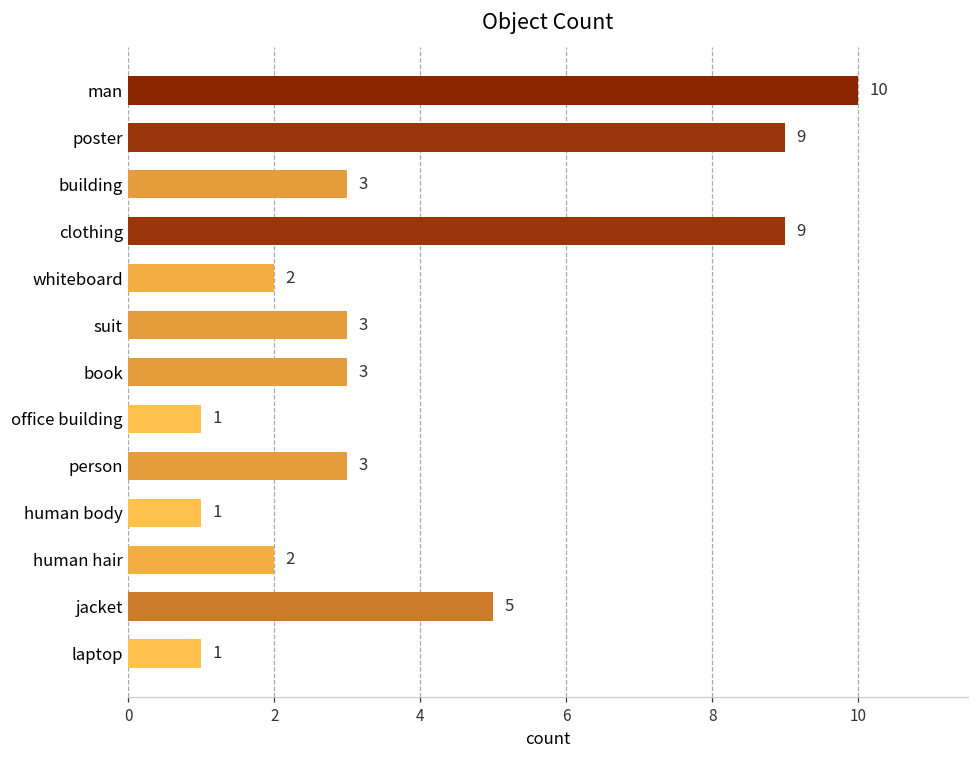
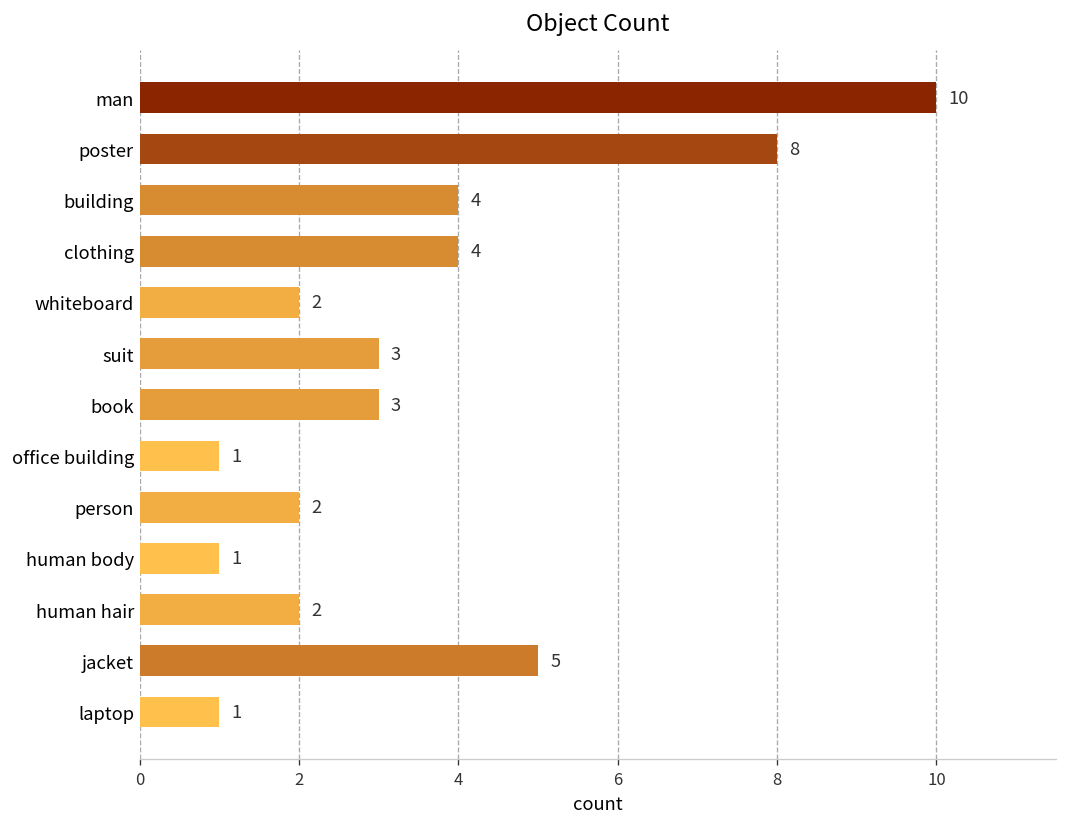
poster: 9 -> 8
building: 3 -> 4
clothing: 9 -> 4
person: 3 -> 2
